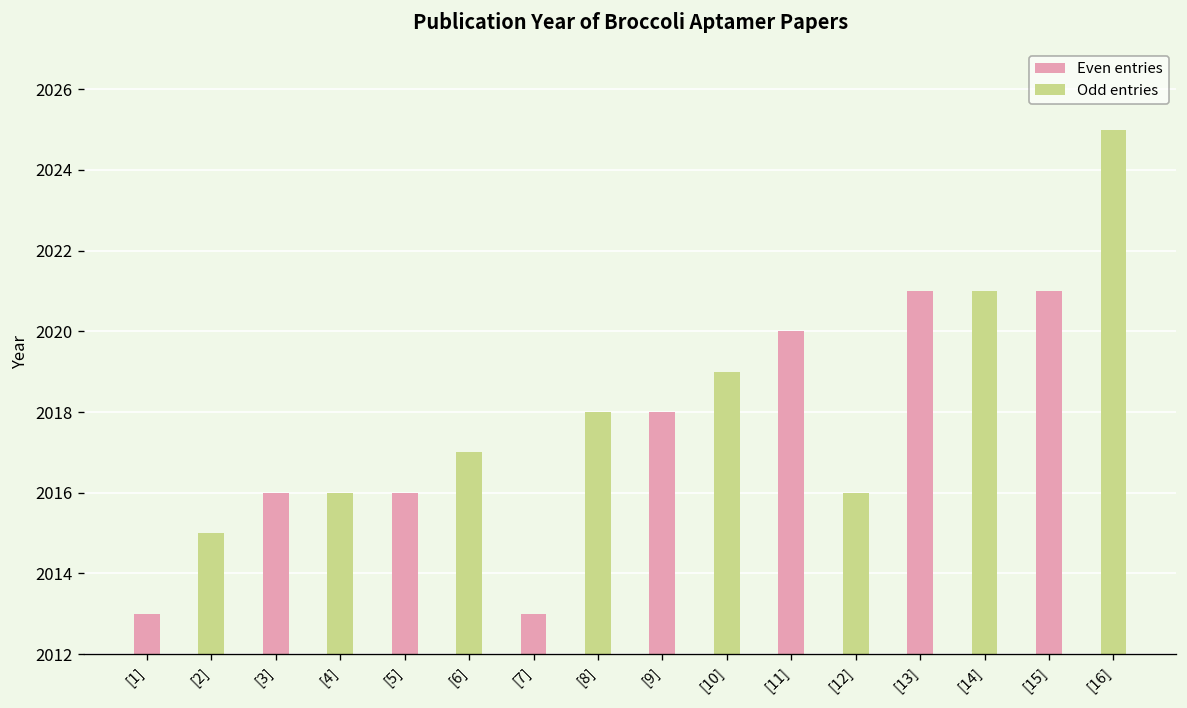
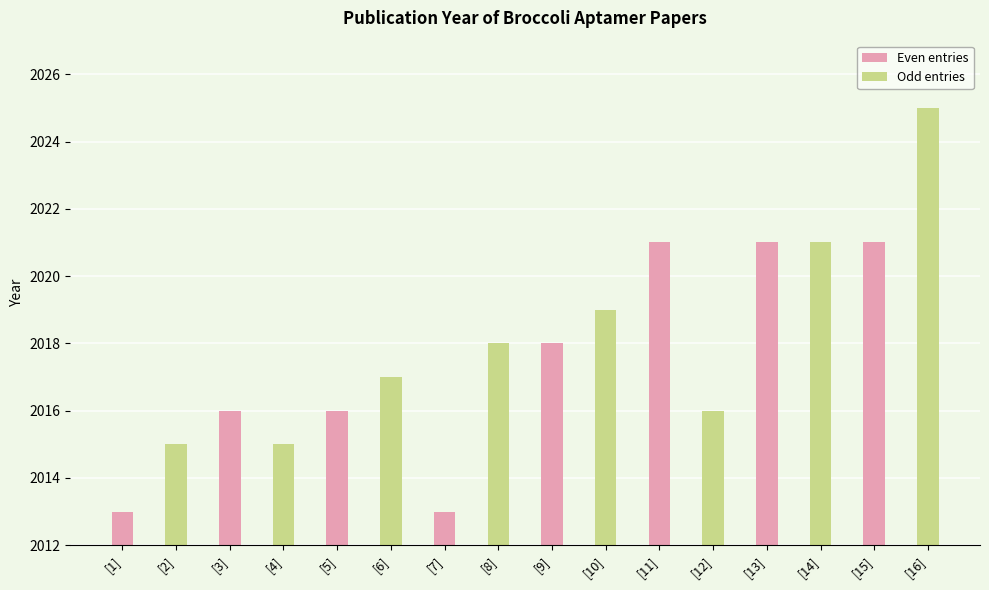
Odd entries, [4]: 2016 -> 2015
Even entries, [11]: 2020 -> 2021
